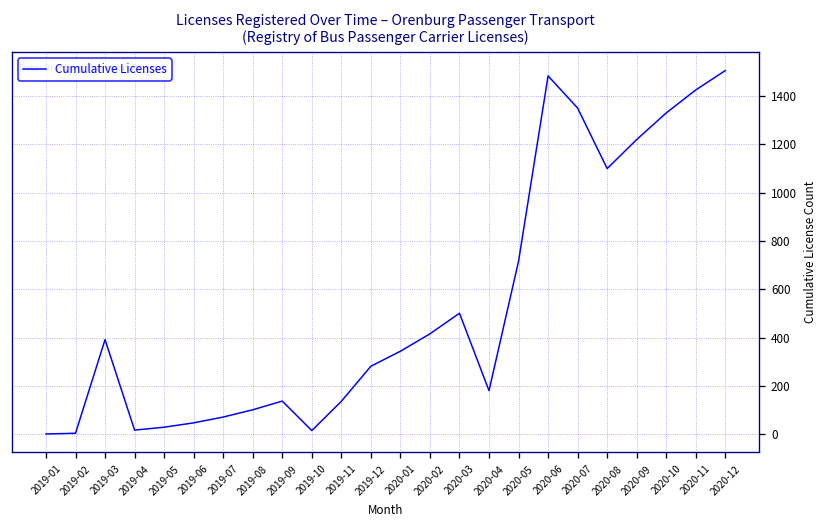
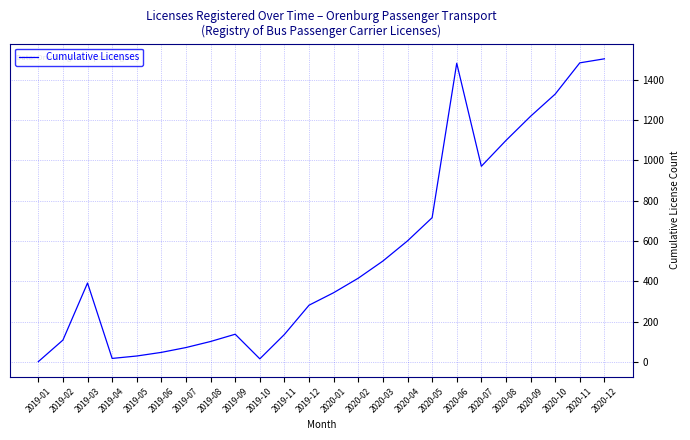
2019-02: 10 -> 110
2020-04: 180 -> 600
2020-07: 1350 -> 970
2020-11: 1420 -> 1480
